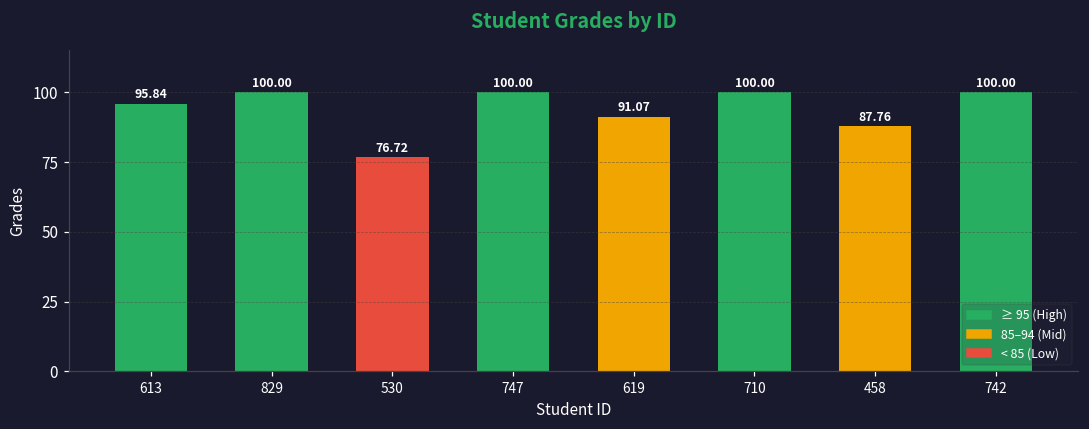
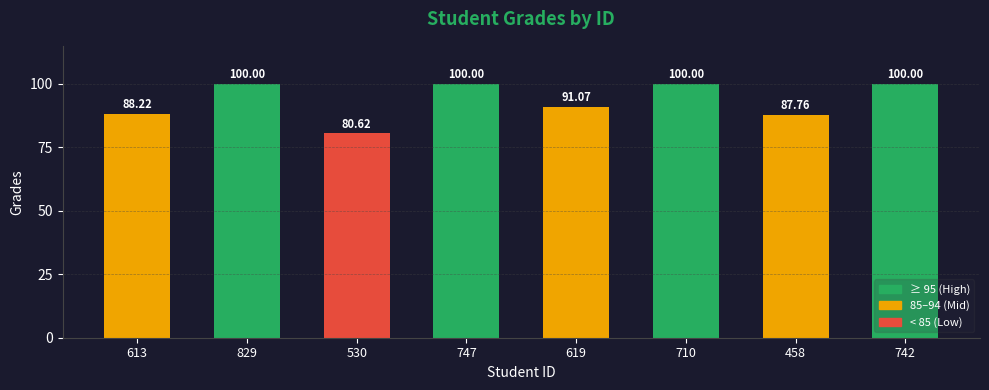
613: 95.84 -> 88.22
530: 76.72 -> 80.62
